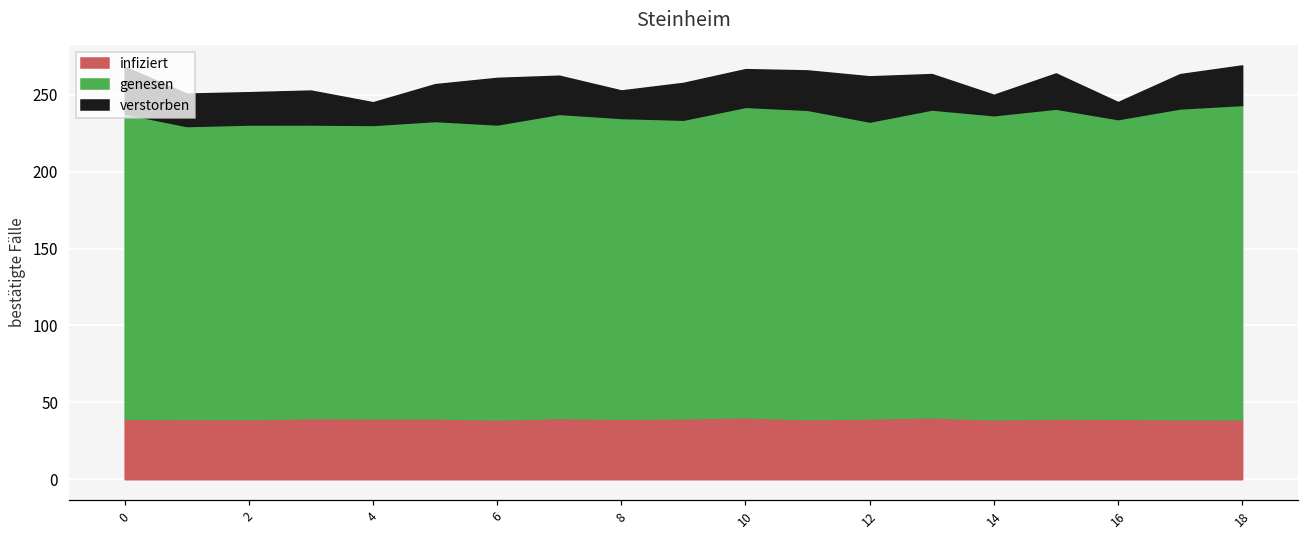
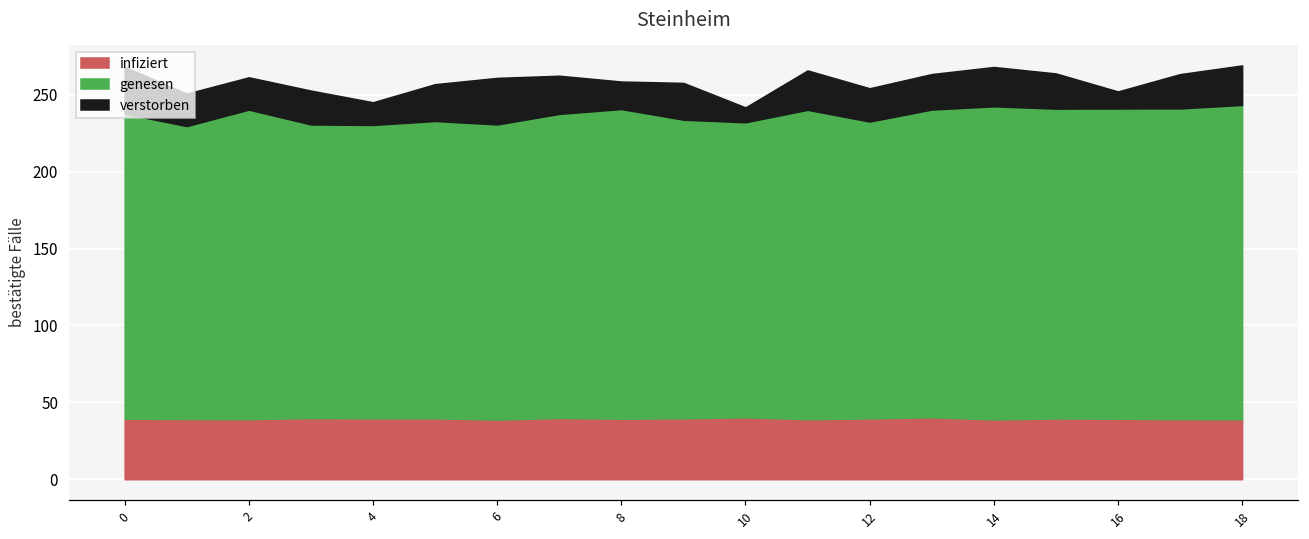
genesen, 2: 192 -> 201
genesen, 8: 196 -> 201
genesen, 10: 202 -> 192
verstorben, 10: 24 -> 10
verstorben, 12: 29 -> 22
genesen, 14: 198 -> 204
verstorben, 14: 13 -> 26
genesen, 16: 195 -> 202
